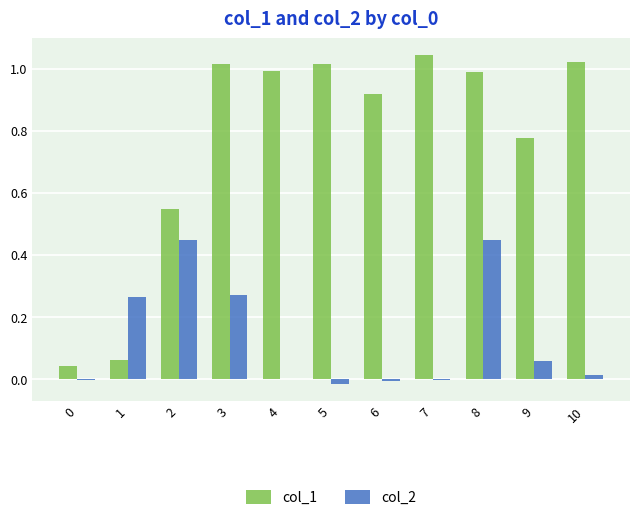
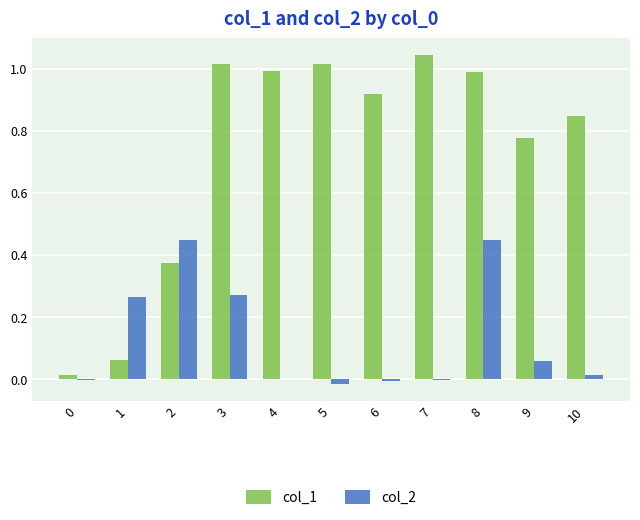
col_1, 0: 0.04 -> 0.01
col_1, 2: 0.55 -> 0.37
col_1, 10: 1.02 -> 0.85
